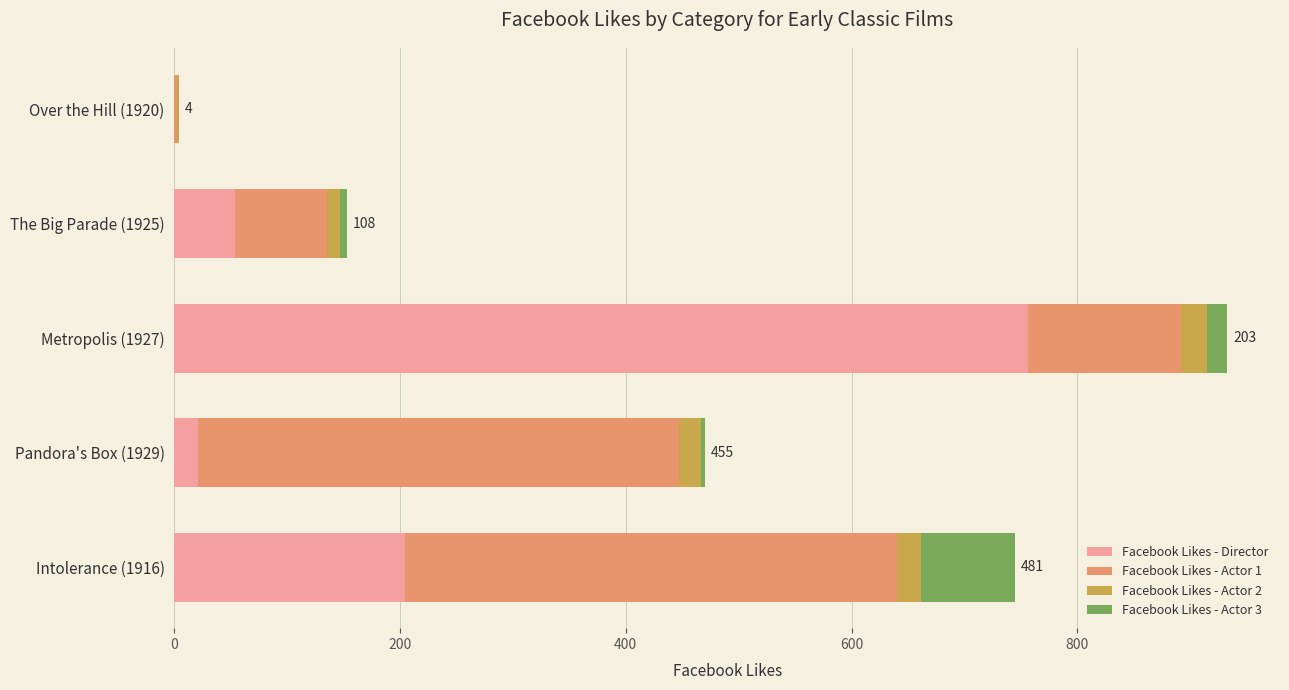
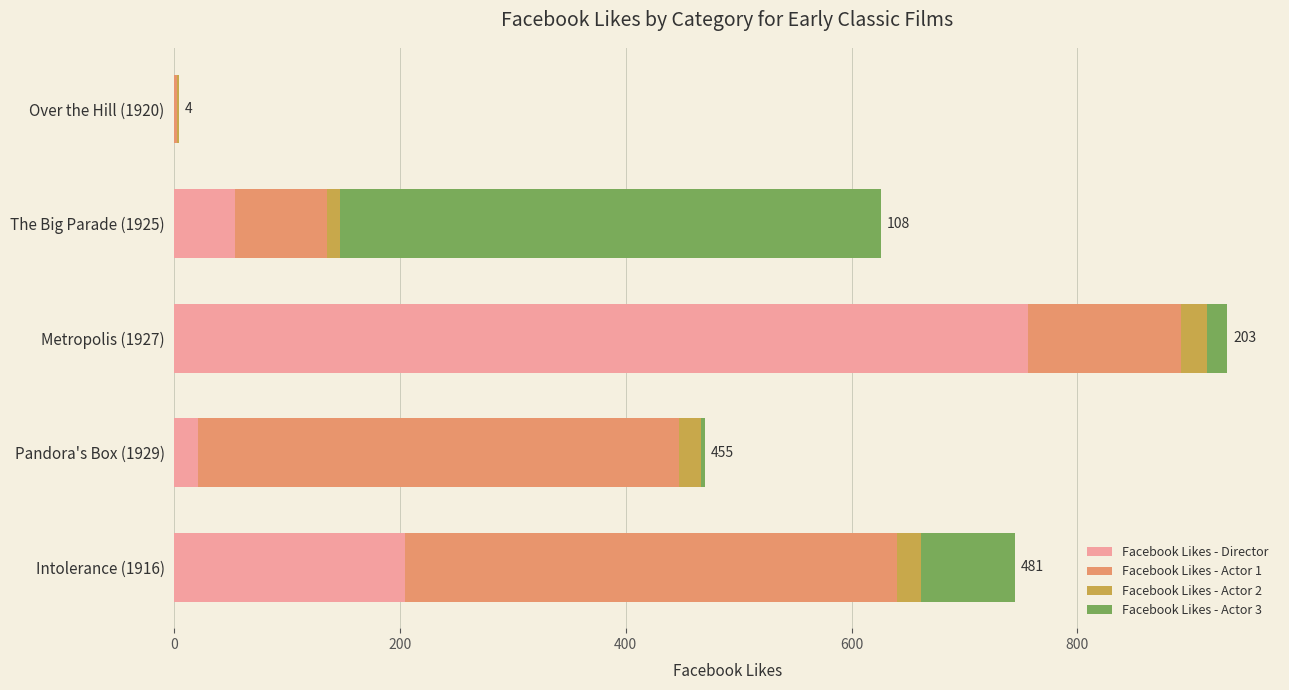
Facebook Likes - Actor 3, The Big Parade (1925): 6 -> 479
